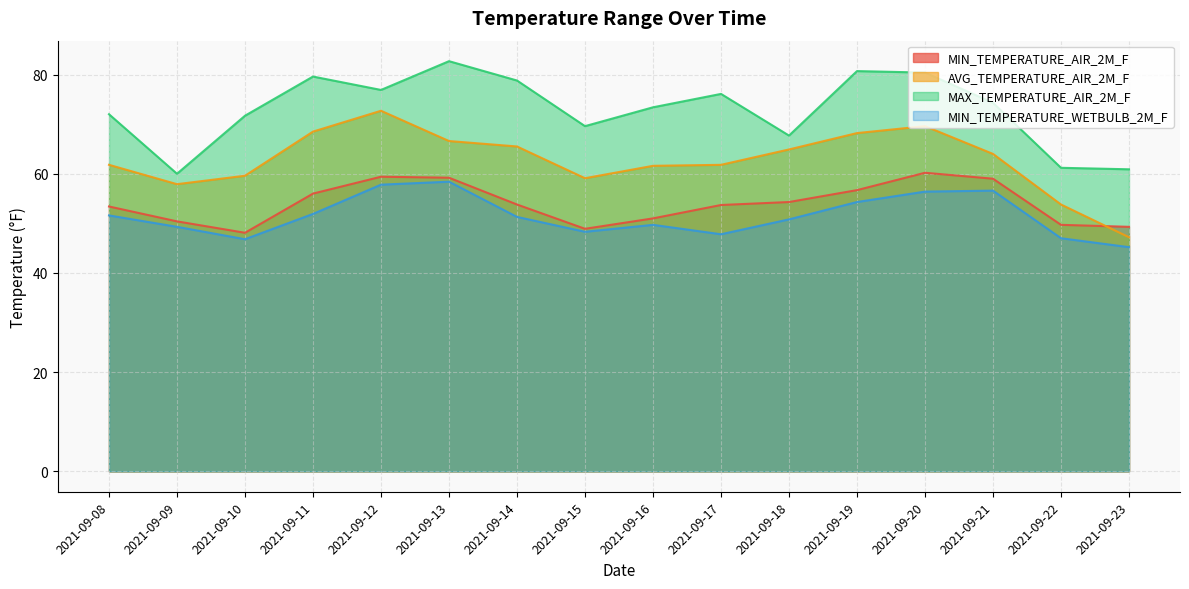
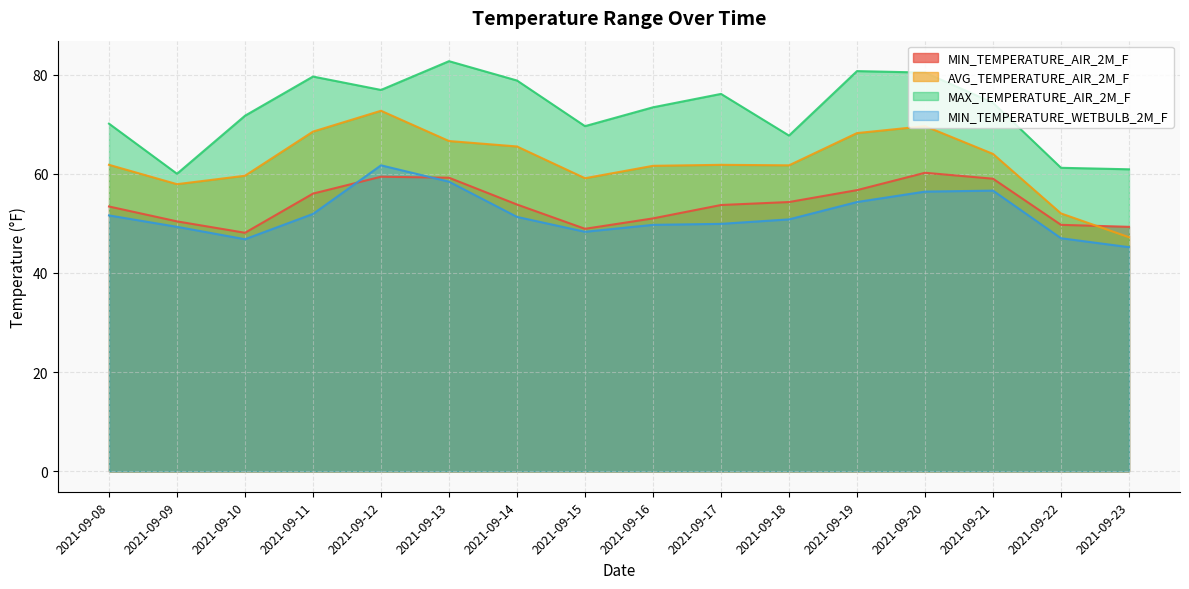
MAX_TEMPERATURE_AIR_2M_F, 2021-09-08: 72 -> 70
MIN_TEMPERATURE_WETBULB_2M_F, 2021-09-12: 58 -> 62
MIN_TEMPERATURE_WETBULB_2M_F, 2021-09-17: 48 -> 50
AVG_TEMPERATURE_AIR_2M_F, 2021-09-18: 65 -> 62
AVG_TEMPERATURE_AIR_2M_F, 2021-09-22: 54 -> 52
